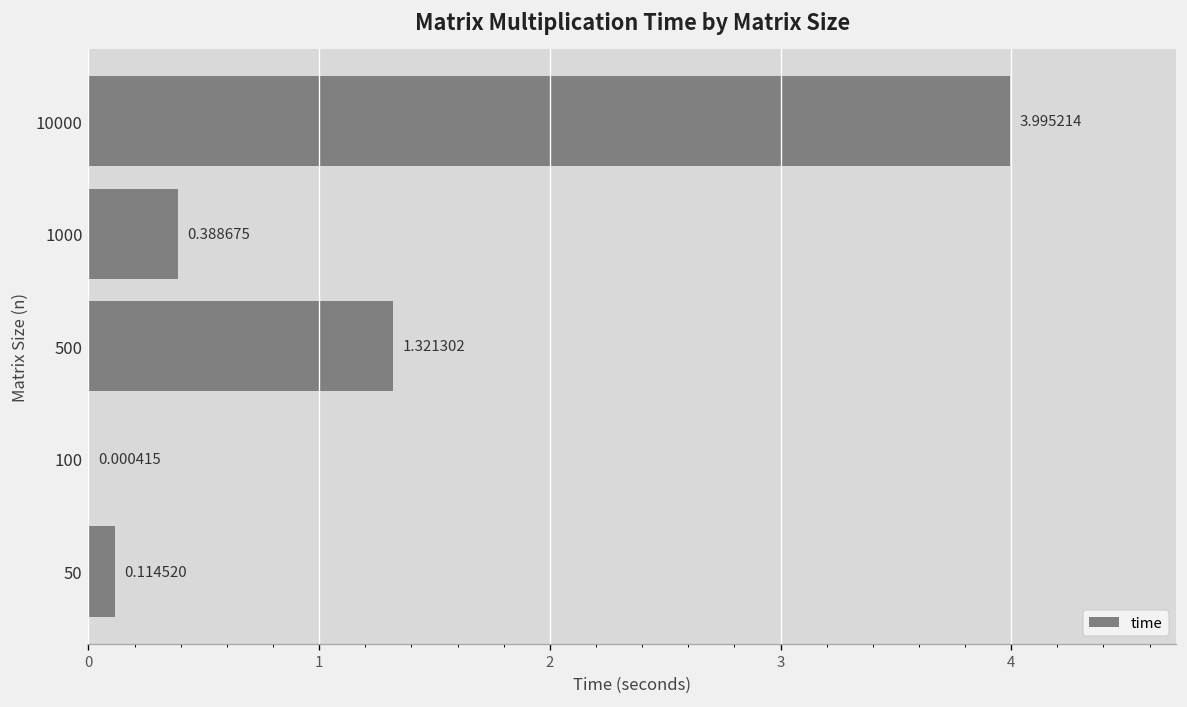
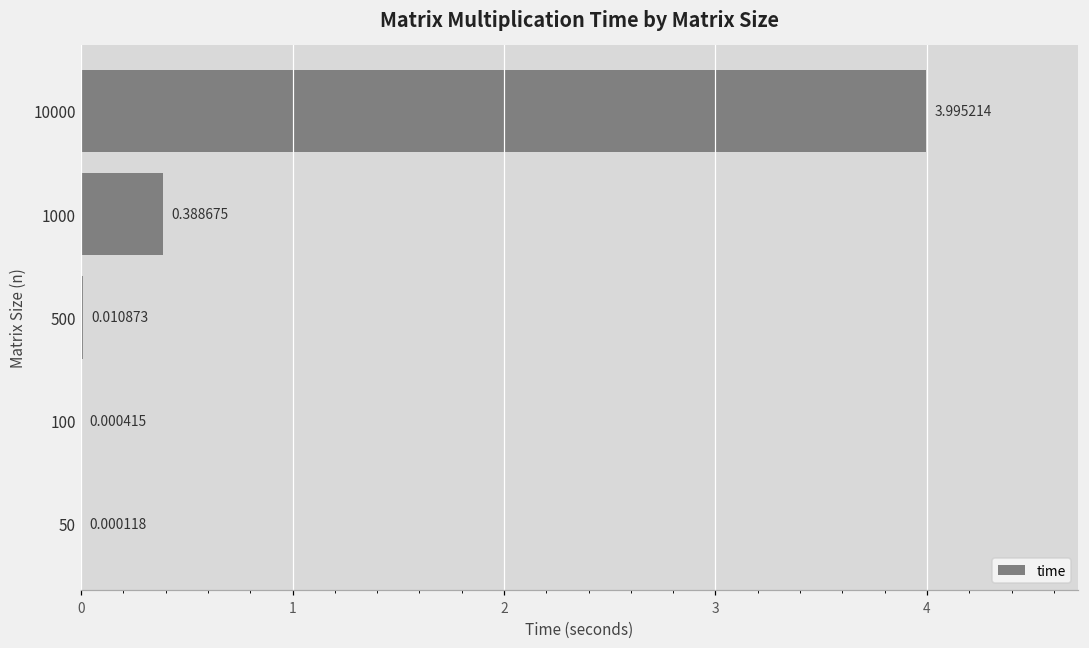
500: 1.321302 -> 0.010873
50: 0.114520 -> 0.000118
